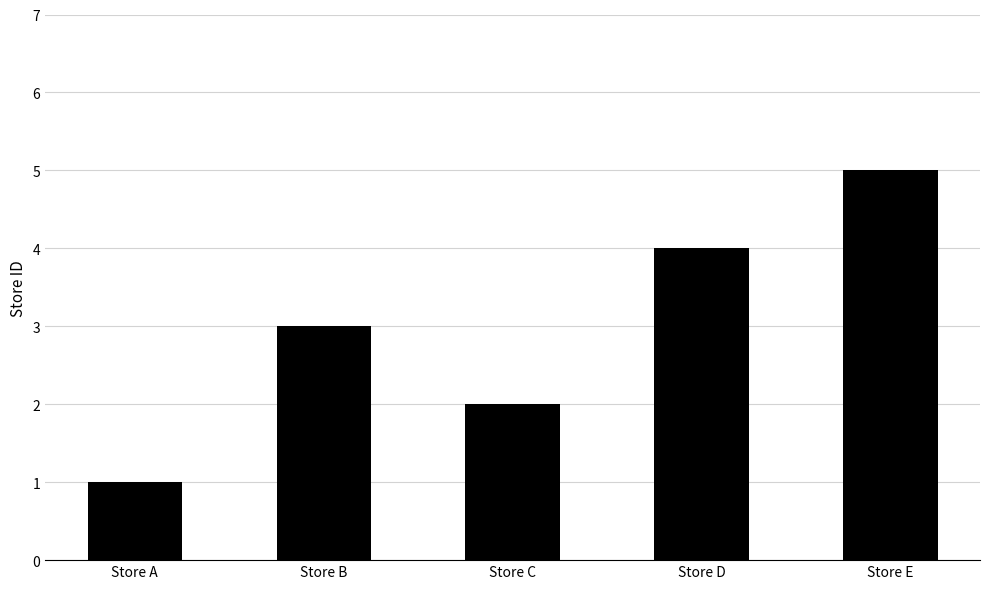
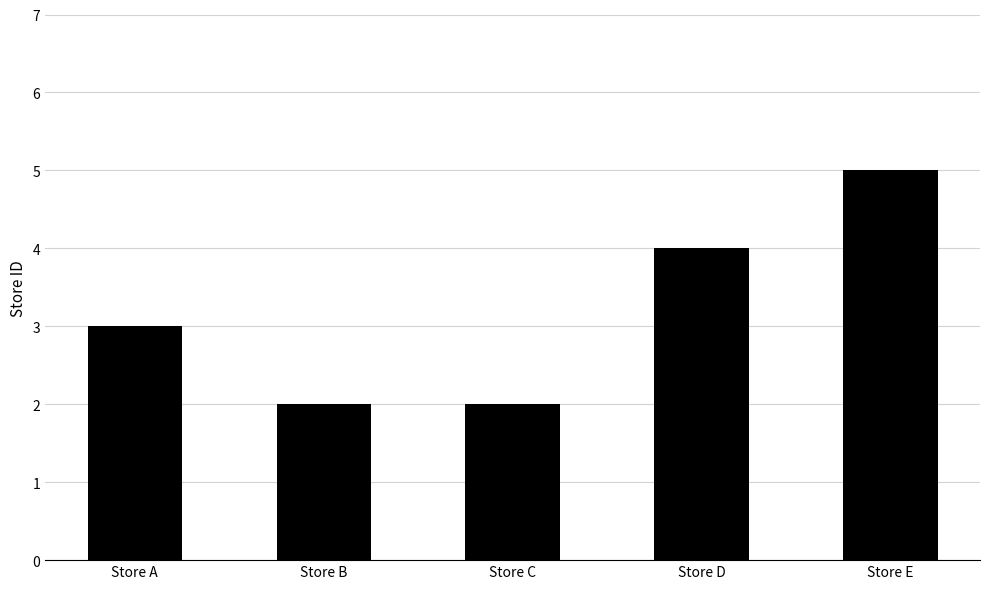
Store A: 1 -> 3
Store B: 3 -> 2
